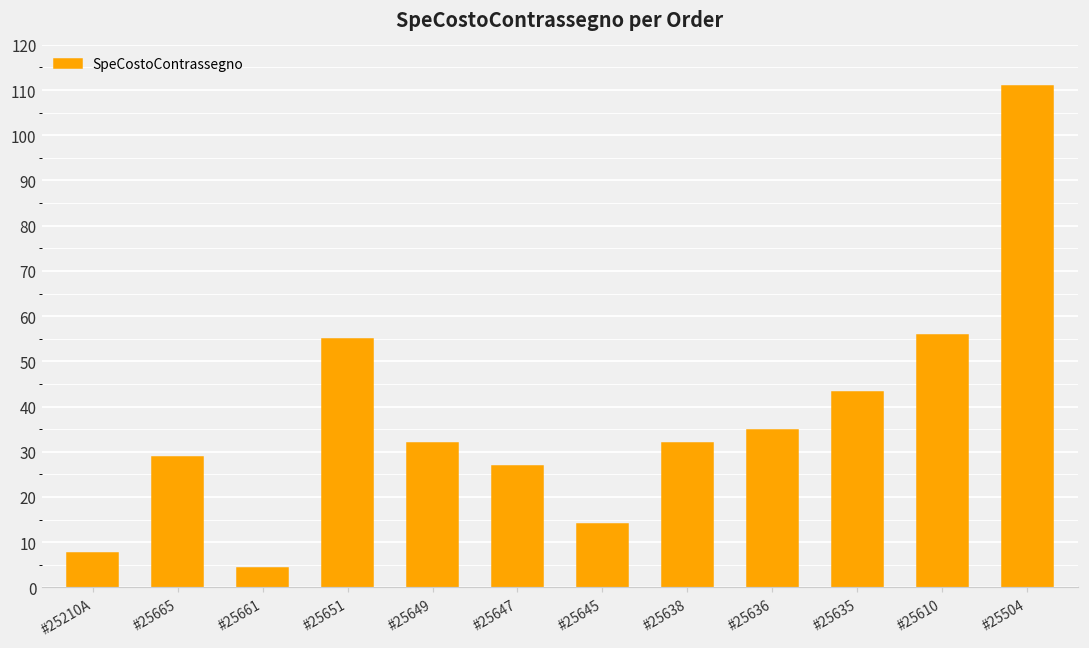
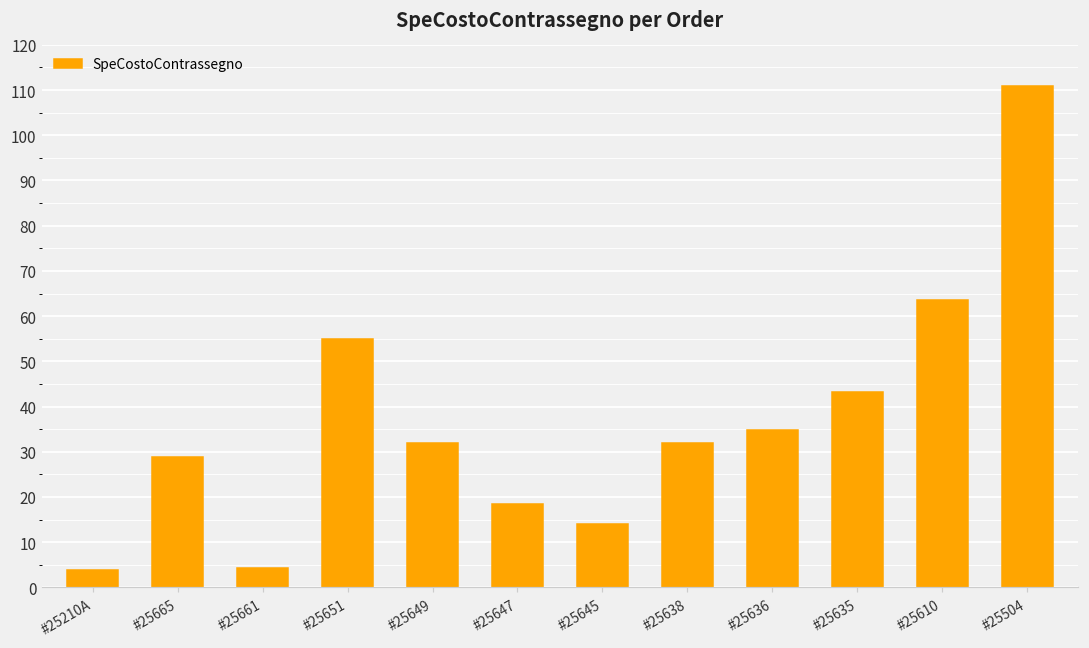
#25210A: 8 -> 4
#25647: 27 -> 18
#25610: 56 -> 64
